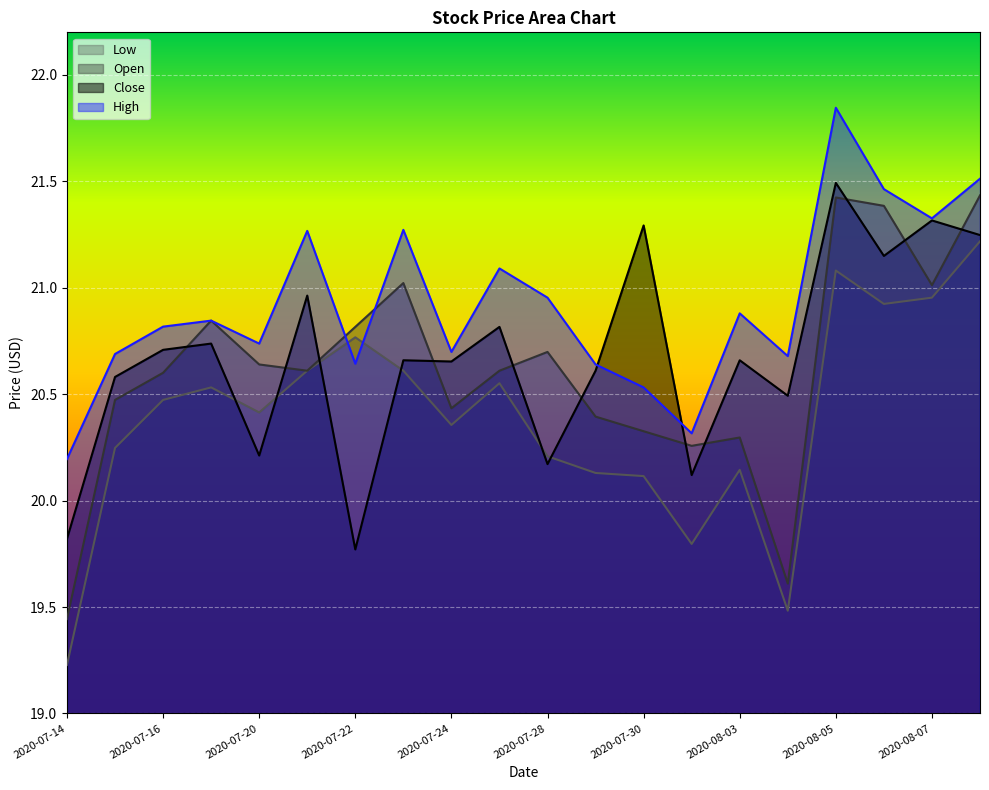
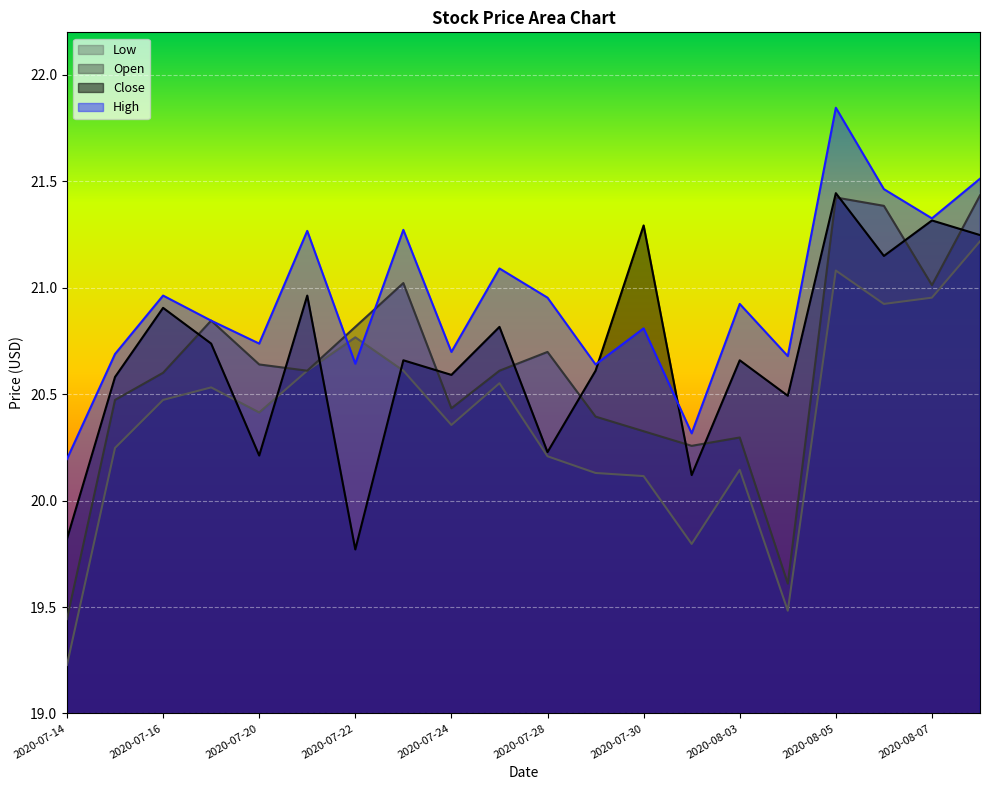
Close, 2020-07-16: 20.71 -> 20.91
High, 2020-07-16: 20.82 -> 20.96
Close, 2020-07-24: 20.65 -> 20.59
Close, 2020-07-28: 20.17 -> 20.23
High, 2020-07-30: 20.53 -> 20.81
High, 2020-08-03: 20.88 -> 20.92
Close, 2020-08-05: 21.49 -> 21.44
